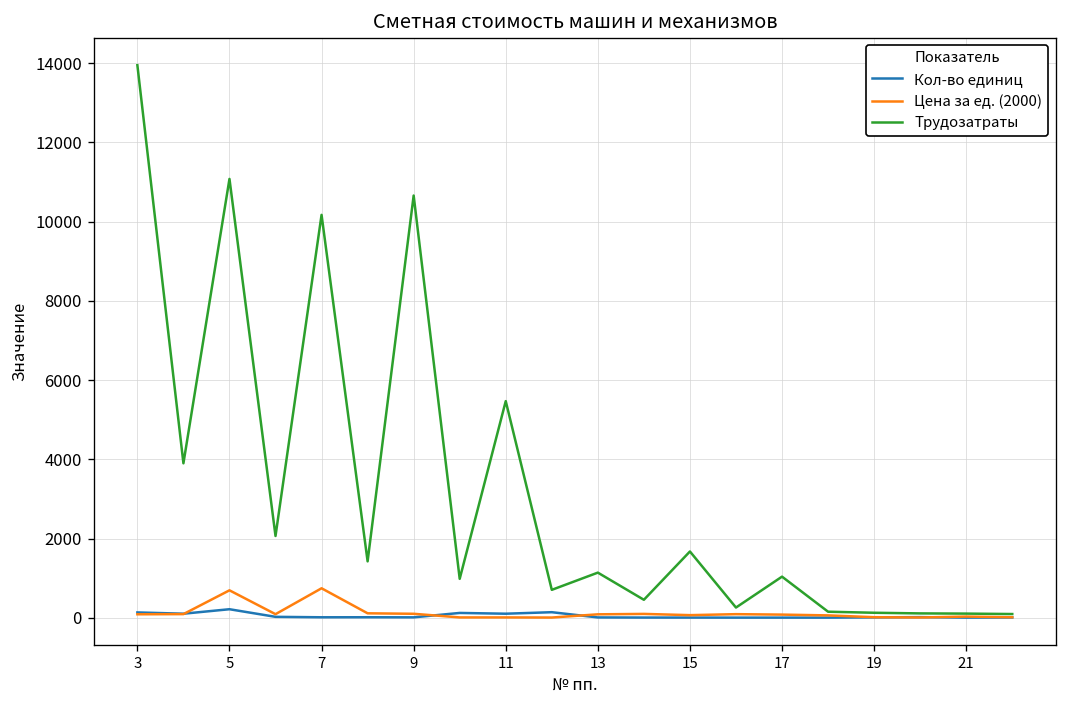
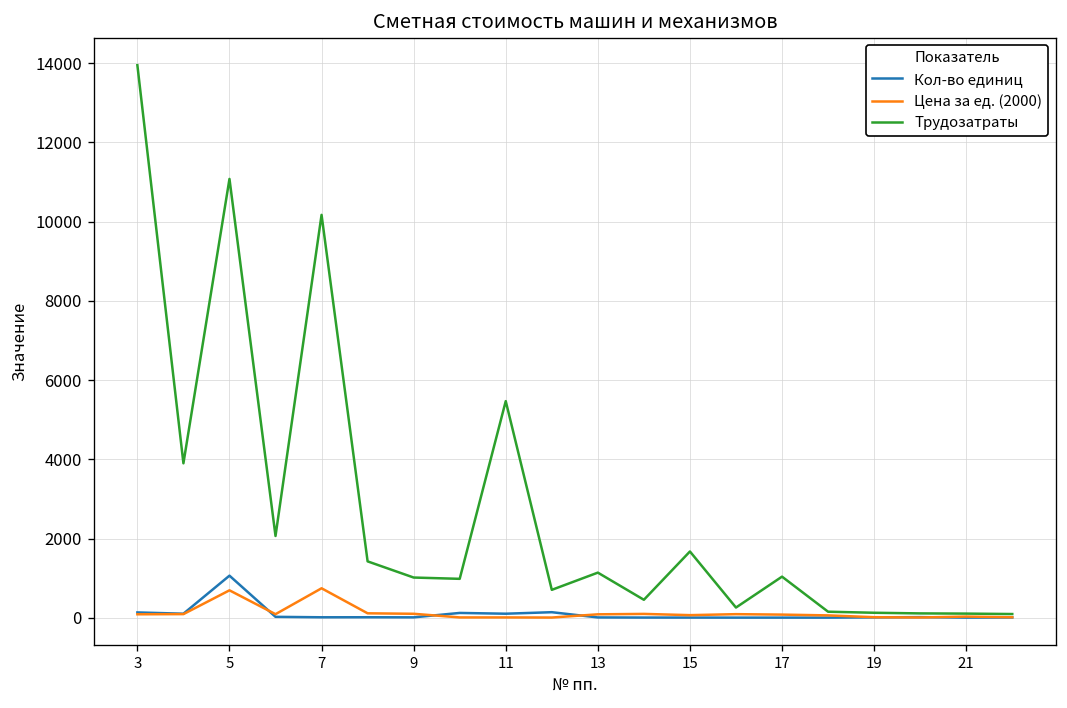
Кол-во единиц, 5: 200 -> 1100
Трудозатраты, 9: 10700 -> 1000
